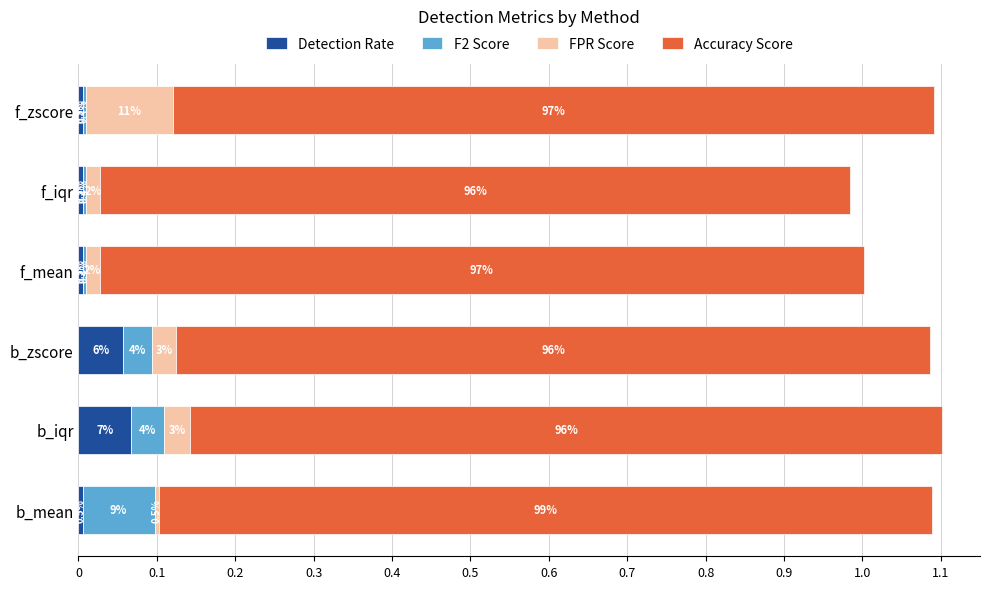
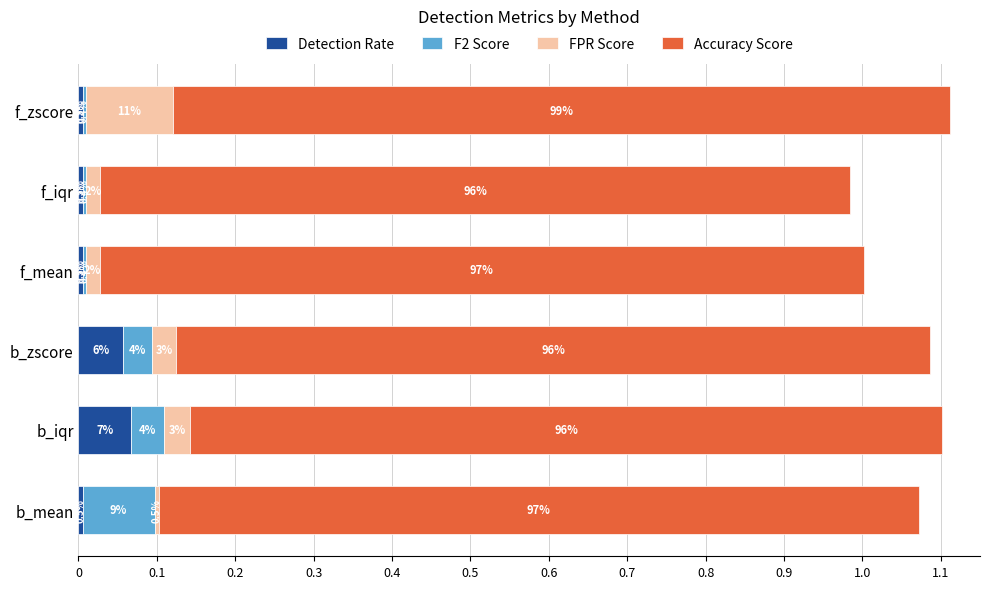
Accuracy Score, f_zscore: 97% -> 99%
Accuracy Score, b_mean: 99% -> 97%
